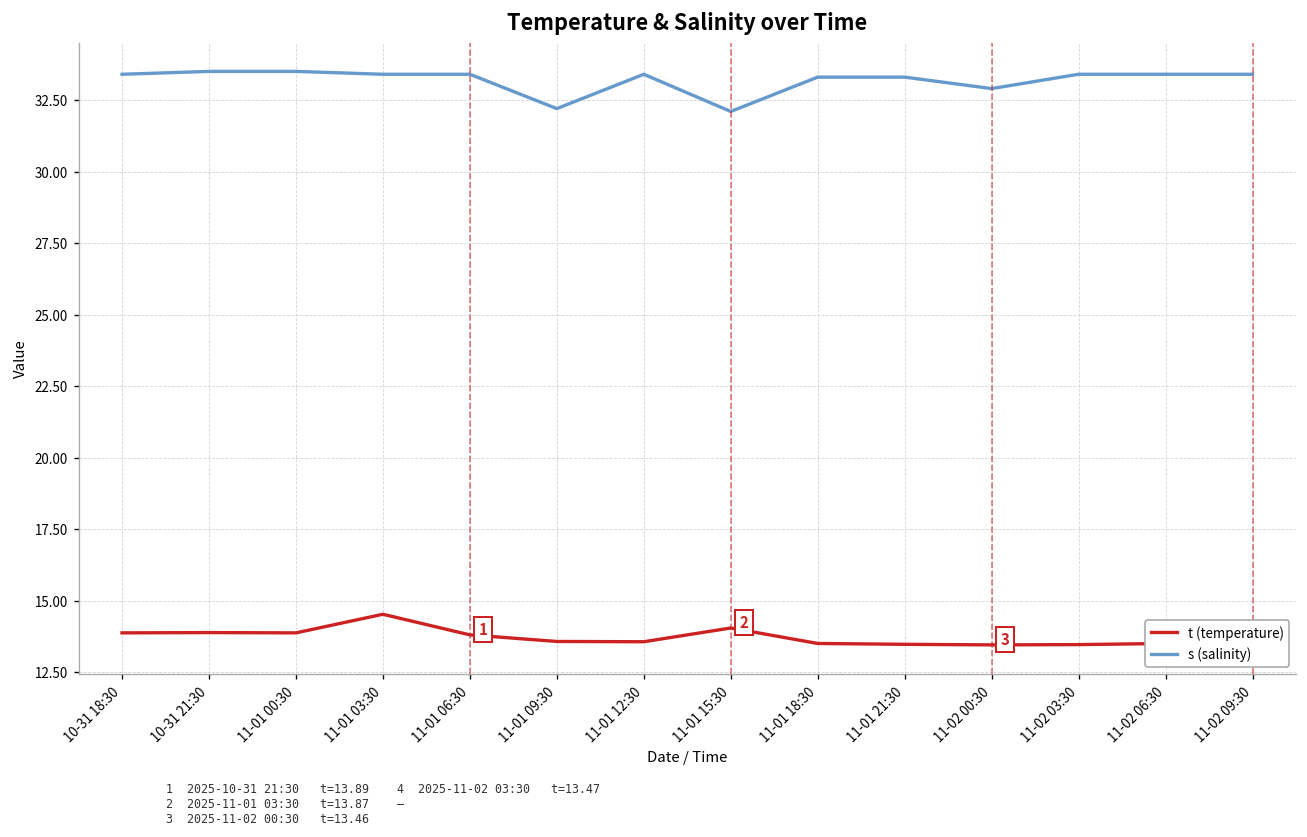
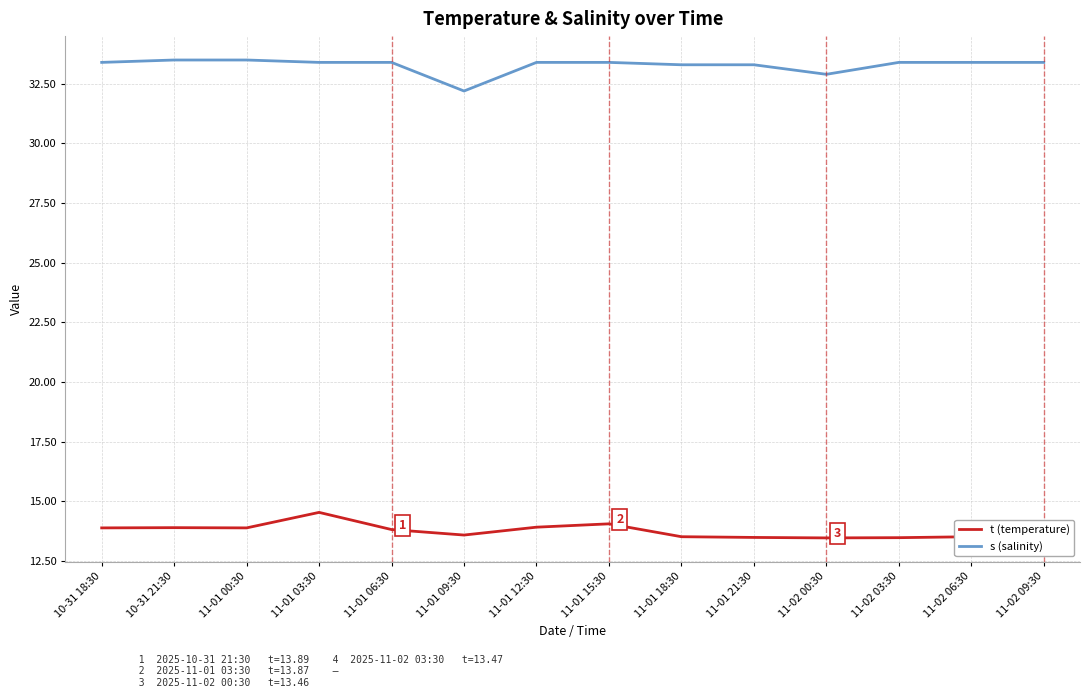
t (temperature), 11-01 12:30: 13.6 -> 13.9
s (salinity), 11-01 15:30: 32.1 -> 33.4
